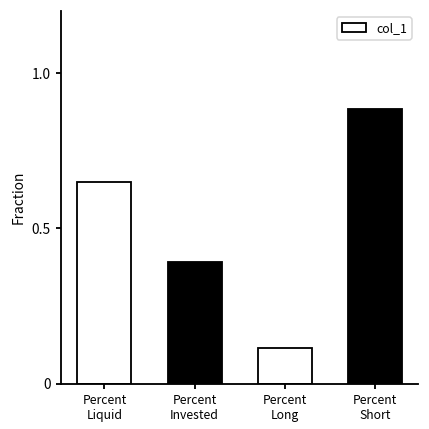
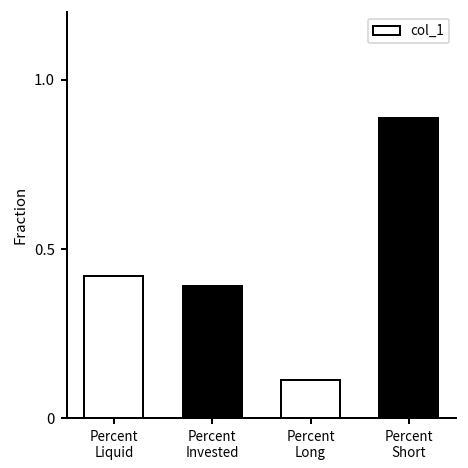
Percent Liquid: 0.65 -> 0.42
